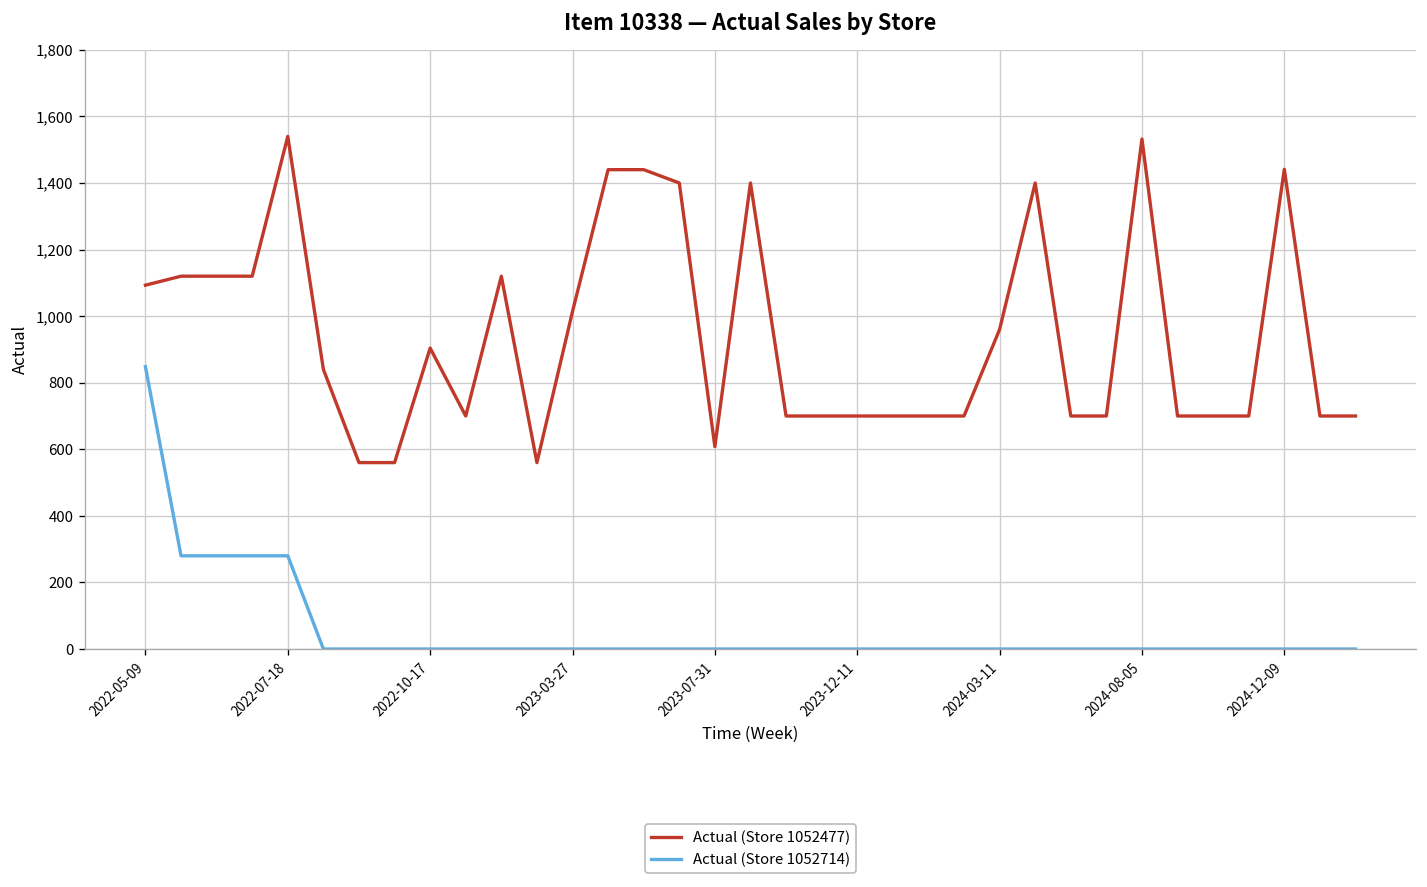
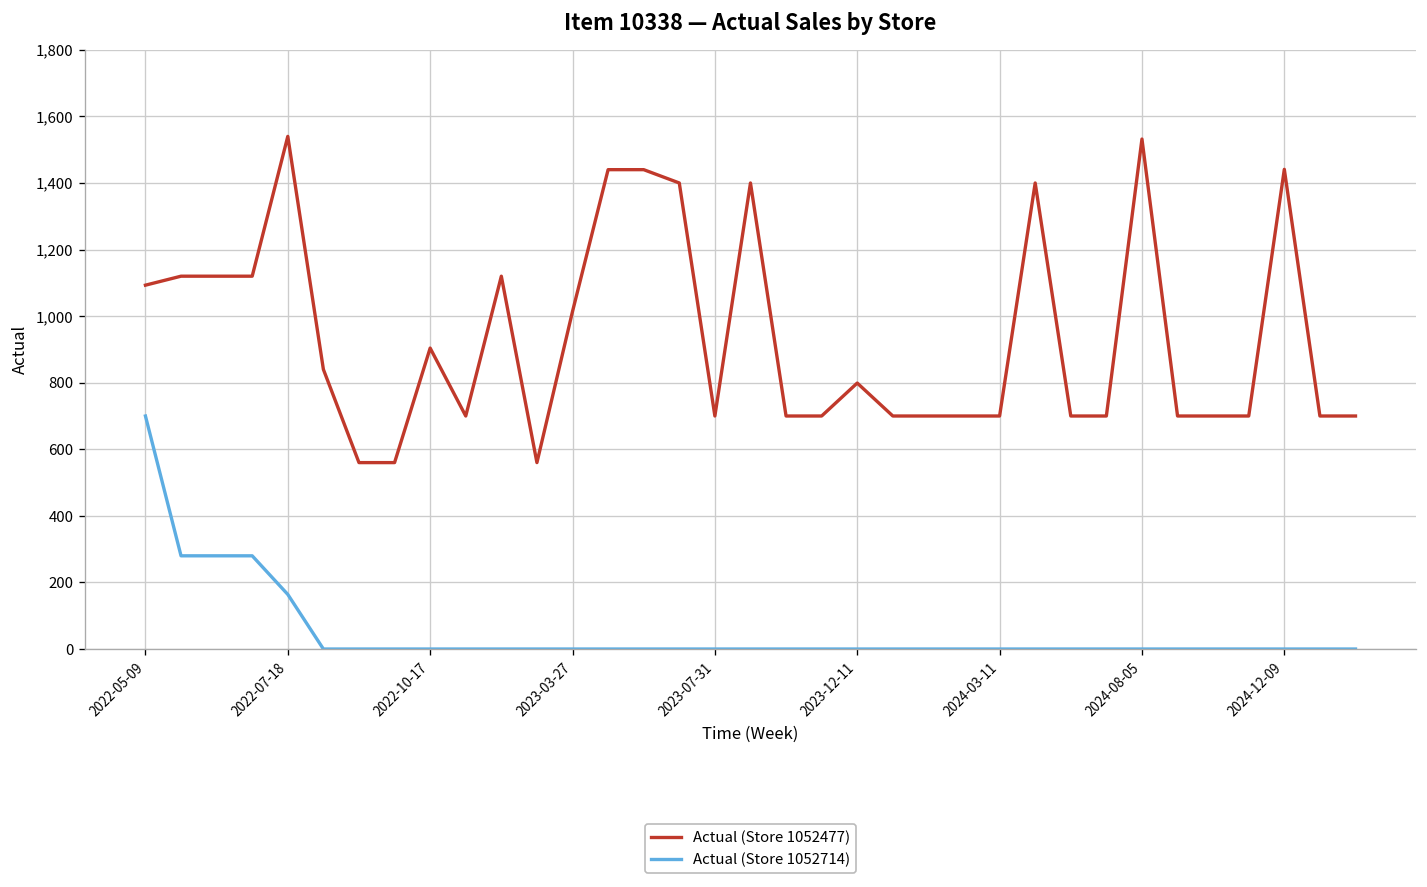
Actual (Store 1052714), 2022-05-09: 850 -> 700
Actual (Store 1052714), 2022-07-18: 280 -> 160
Actual (Store 1052477), 2023-07-31: 610 -> 700
Actual (Store 1052477), 2023-12-11: 700 -> 800
Actual (Store 1052477), 2024-03-11: 960 -> 700
